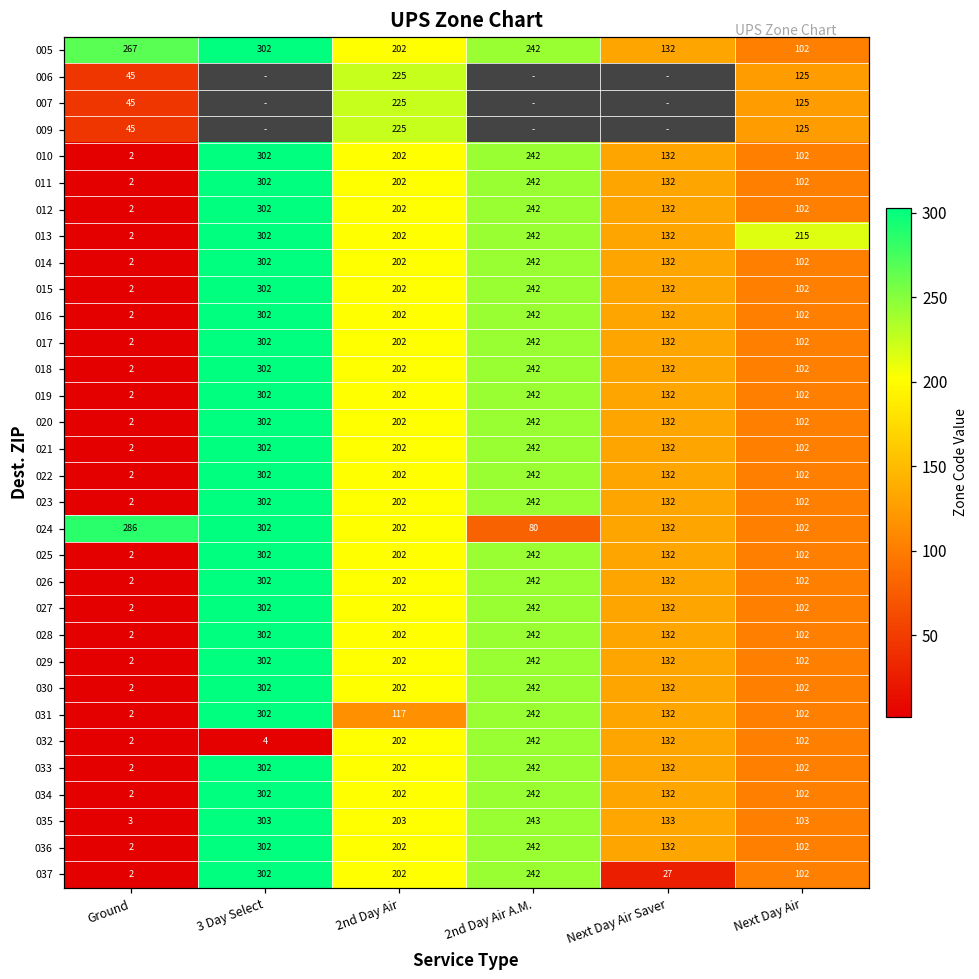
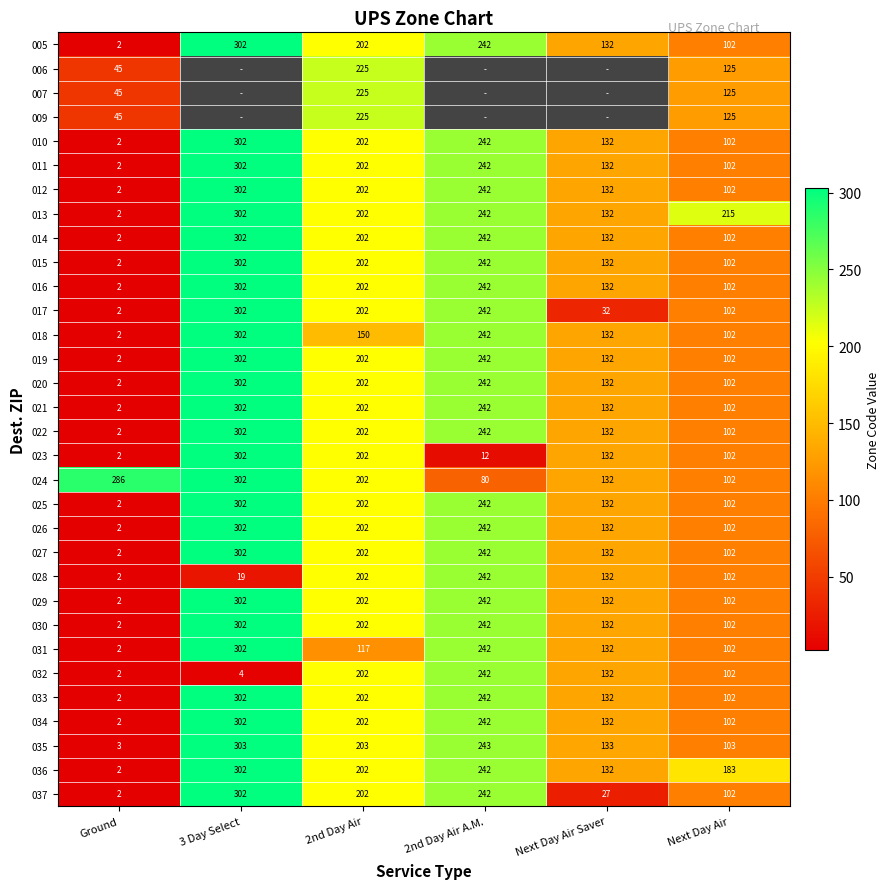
005, Ground: 267 -> 2
017, Next Day Air Saver: 132 -> 32
018, 2nd Day Air: 202 -> 150
023, 2nd Day Air A.M.: 242 -> 12
028, 3 Day Select: 302 -> 19
036, Next Day Air: 102 -> 183
